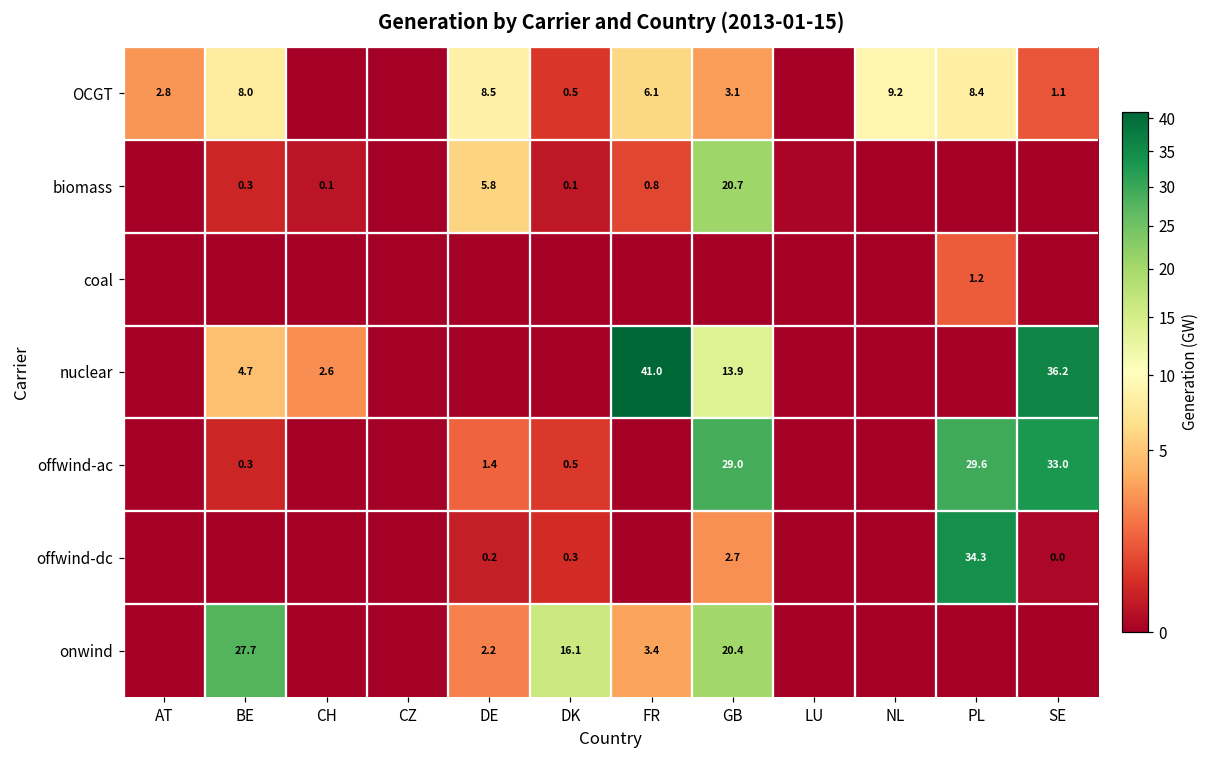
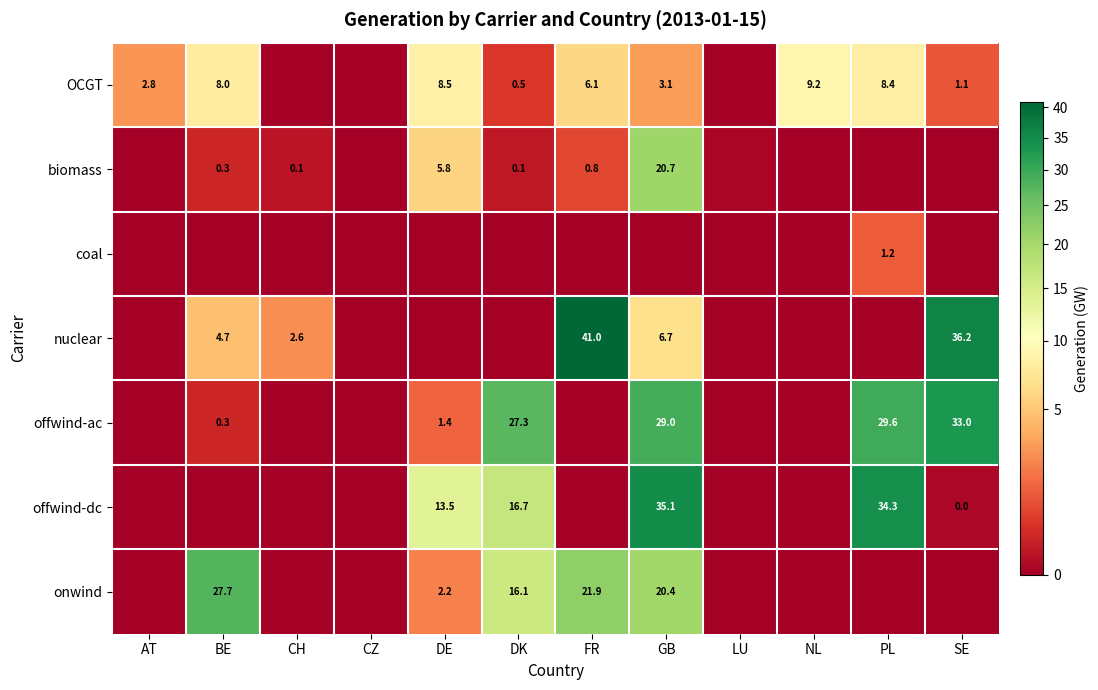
nuclear, GB: 13.9 -> 6.7
offwind-ac, DK: 0.5 -> 27.3
offwind-dc, DE: 0.2 -> 13.5
offwind-dc, DK: 0.3 -> 16.7
offwind-dc, GB: 2.7 -> 35.1
onwind, FR: 3.4 -> 21.9
